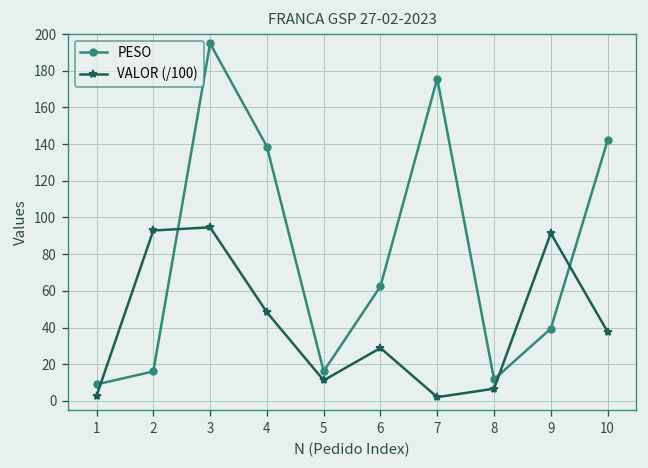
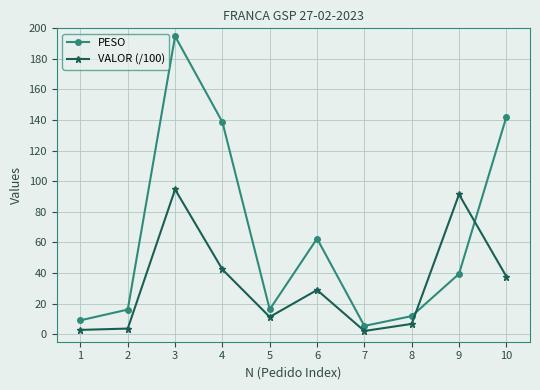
VALOR (/100), 2: 93 -> 4
VALOR (/100), 4: 48 -> 42
PESO, 7: 176 -> 5
